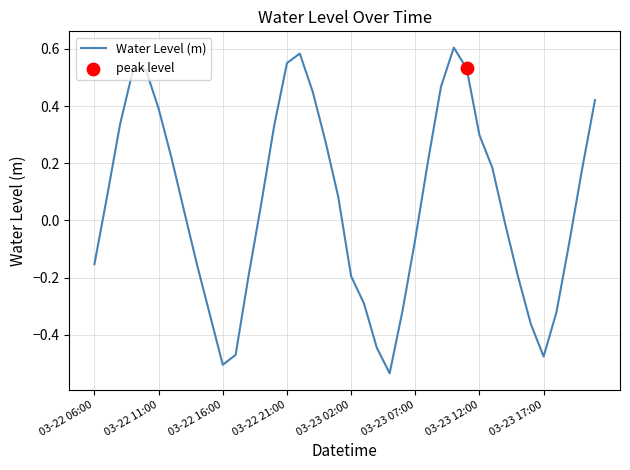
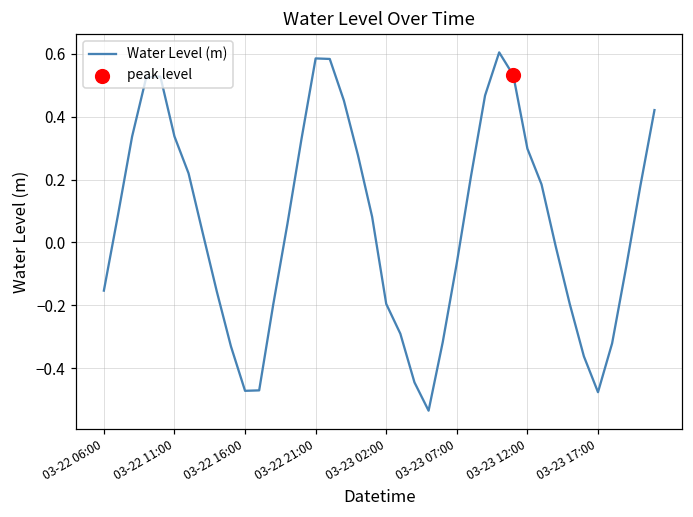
Water Level (m), 03-22 11:00: 0.39 -> 0.34
Water Level (m), 03-22 16:00: -0.50 -> -0.47
Water Level (m), 03-22 21:00: 0.55 -> 0.59
